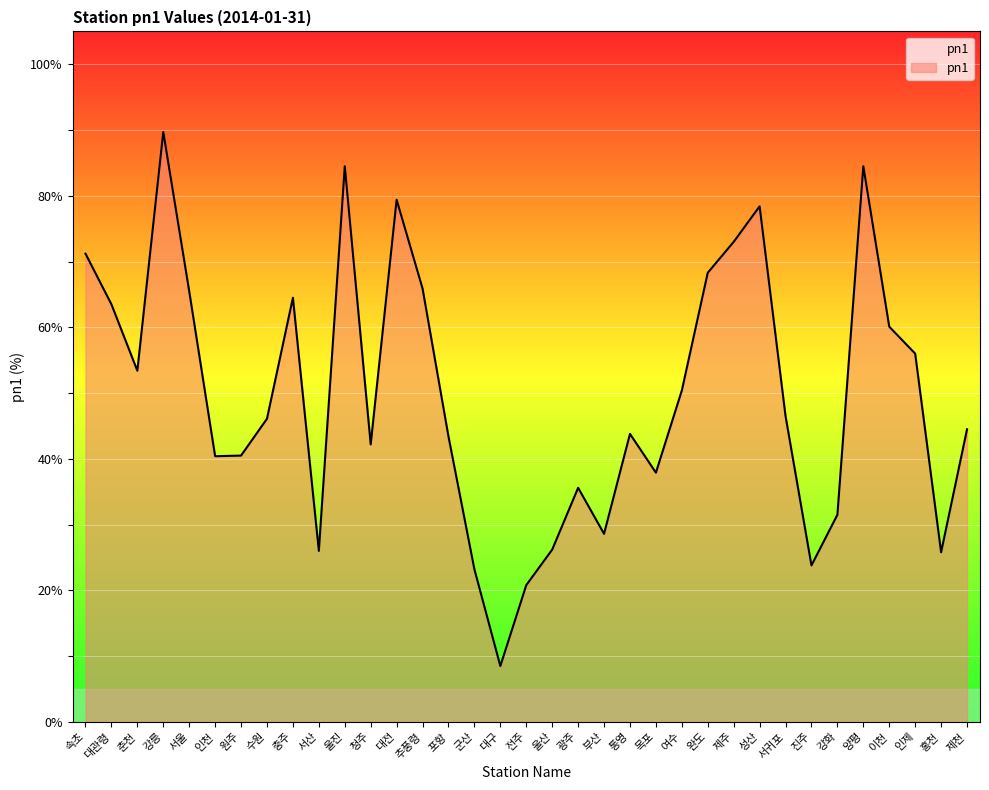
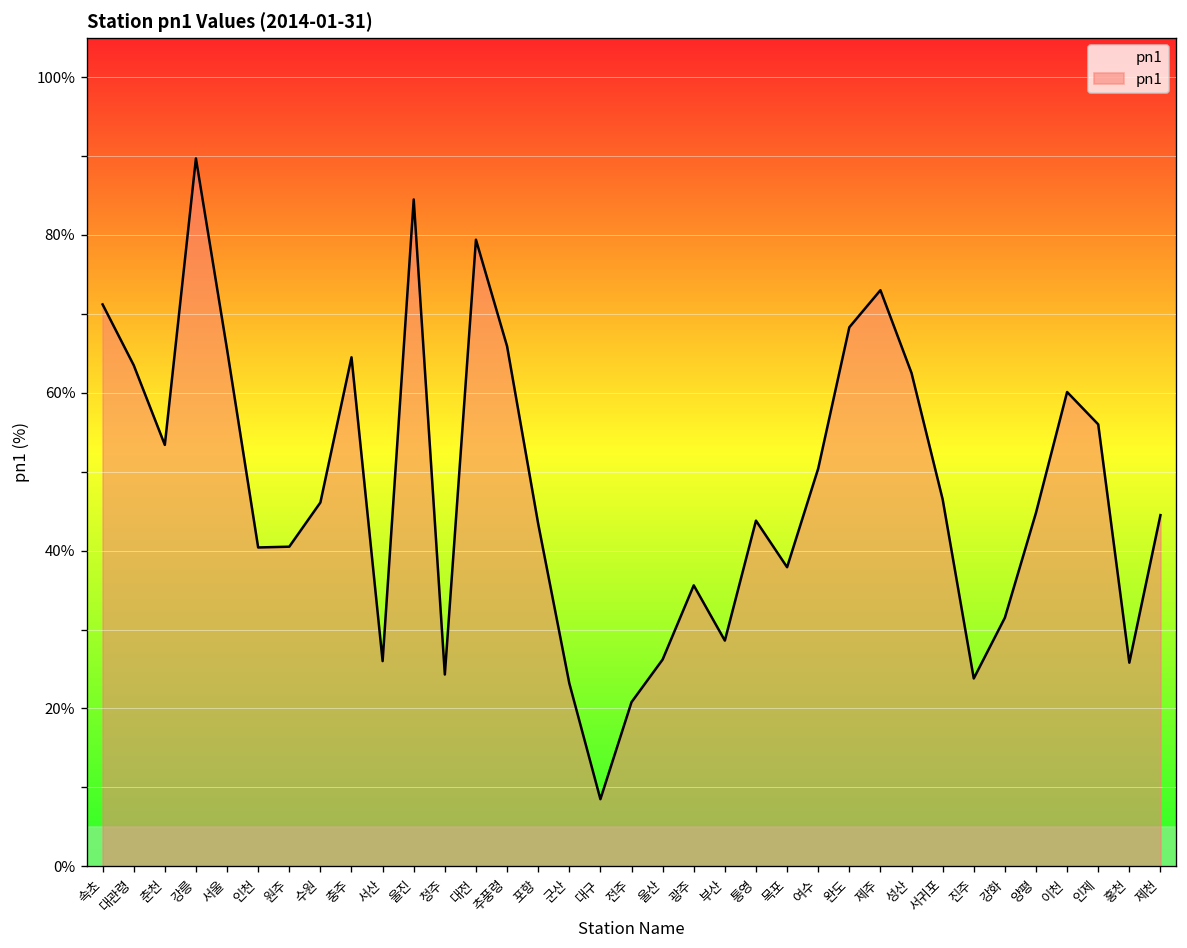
청주: 42% -> 24%
성산: 78% -> 63%
양평: 85% -> 45%
